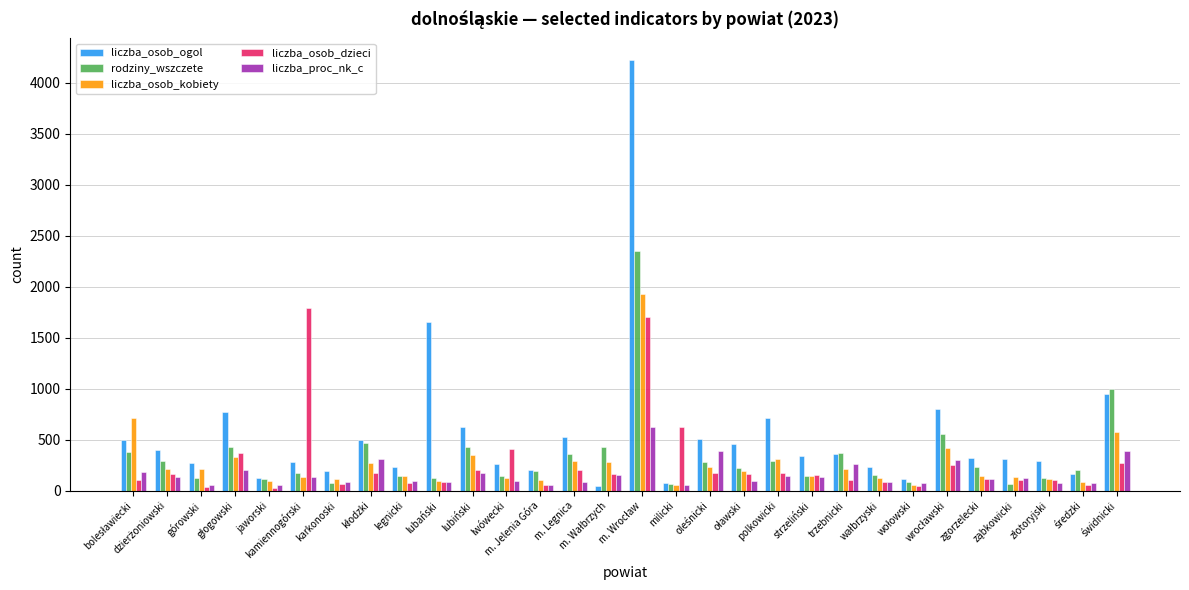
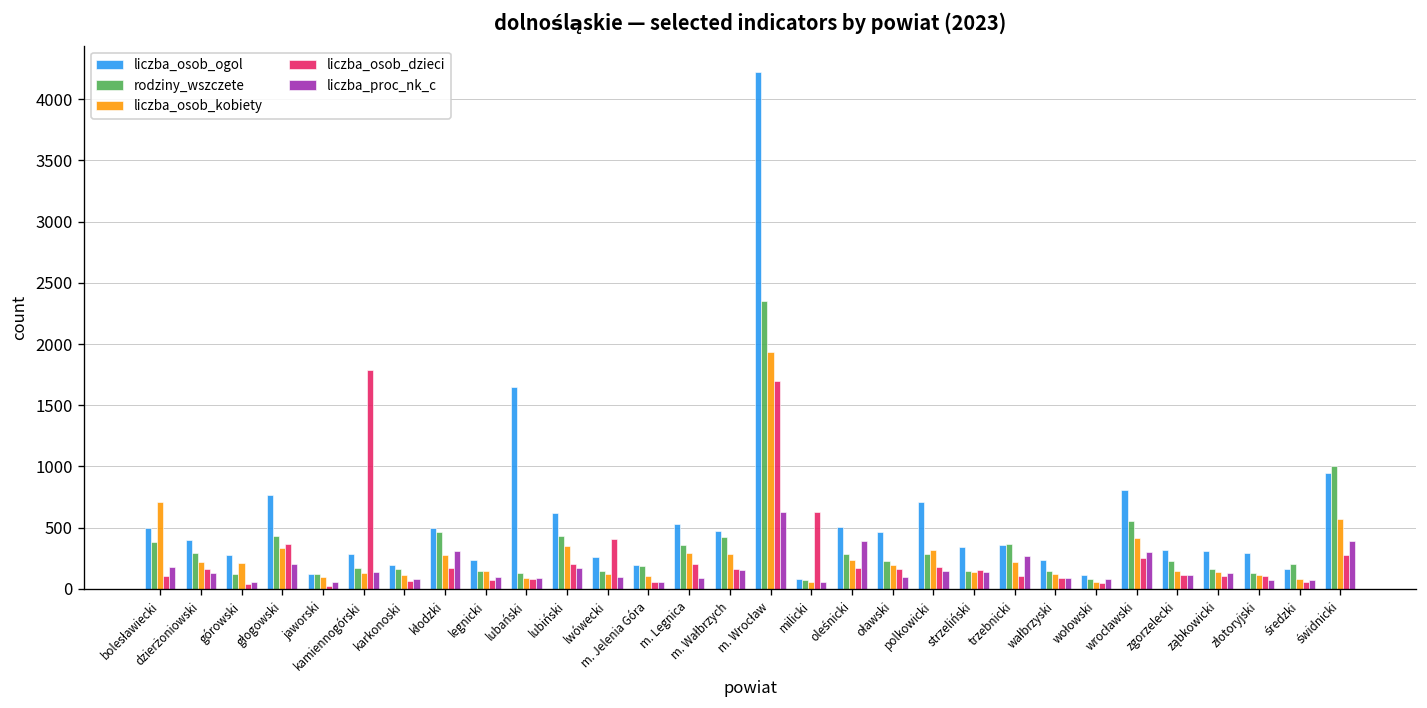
rodziny_wszczete, karkonoski: 80 -> 170
liczba_osob_ogol, m. Wałbrzych: 50 -> 480
rodziny_wszczete, ząbkowicki: 60 -> 160
